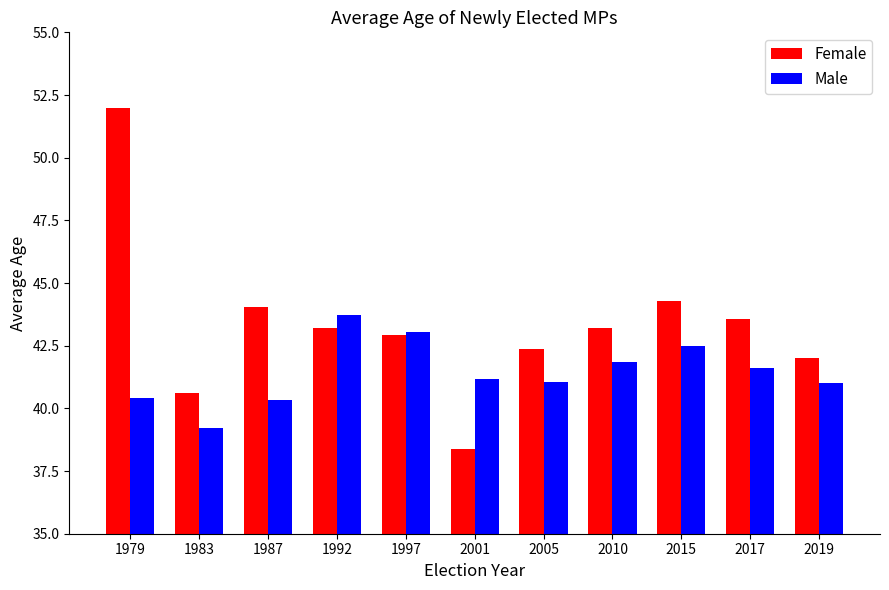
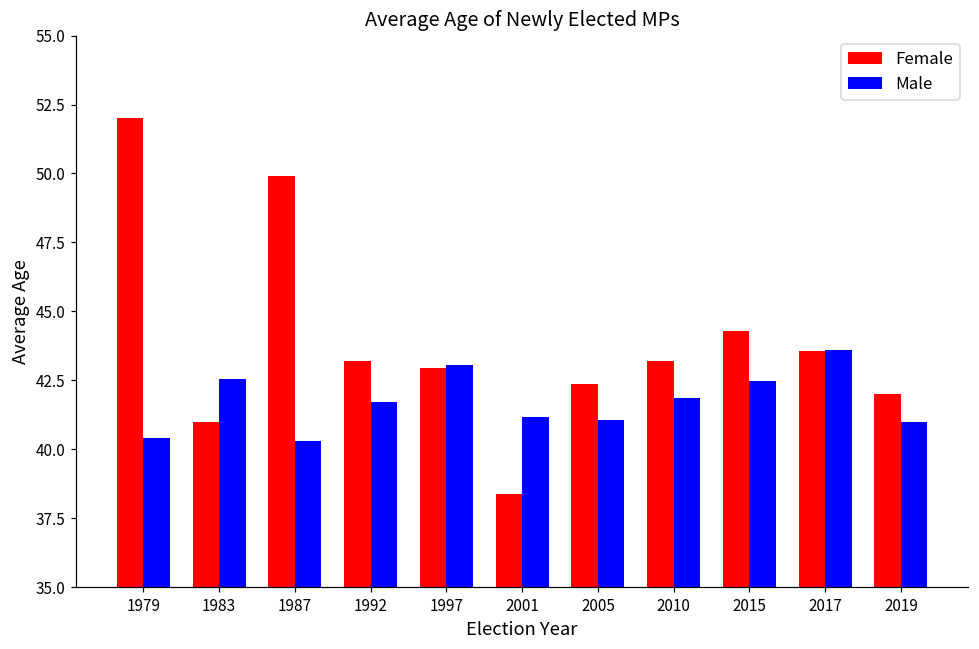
Female, 1983: 40.6 -> 41.0
Male, 1983: 39.2 -> 42.5
Female, 1987: 44.1 -> 49.9
Male, 1992: 43.7 -> 41.7
Male, 2017: 41.6 -> 43.6
